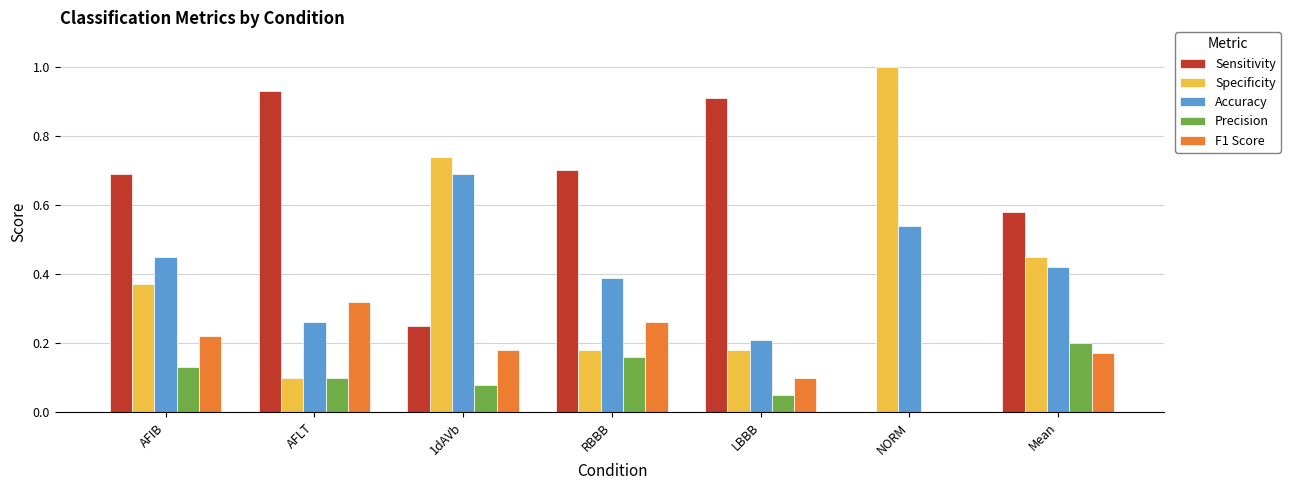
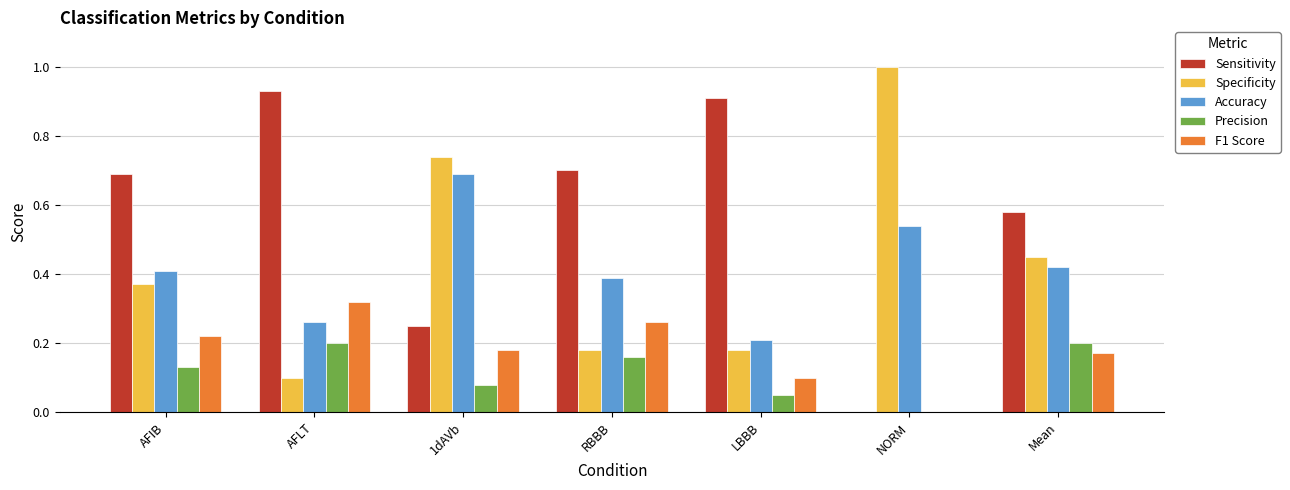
Accuracy, AFIB: 0.45 -> 0.41
Precision, AFLT: 0.1 -> 0.2
